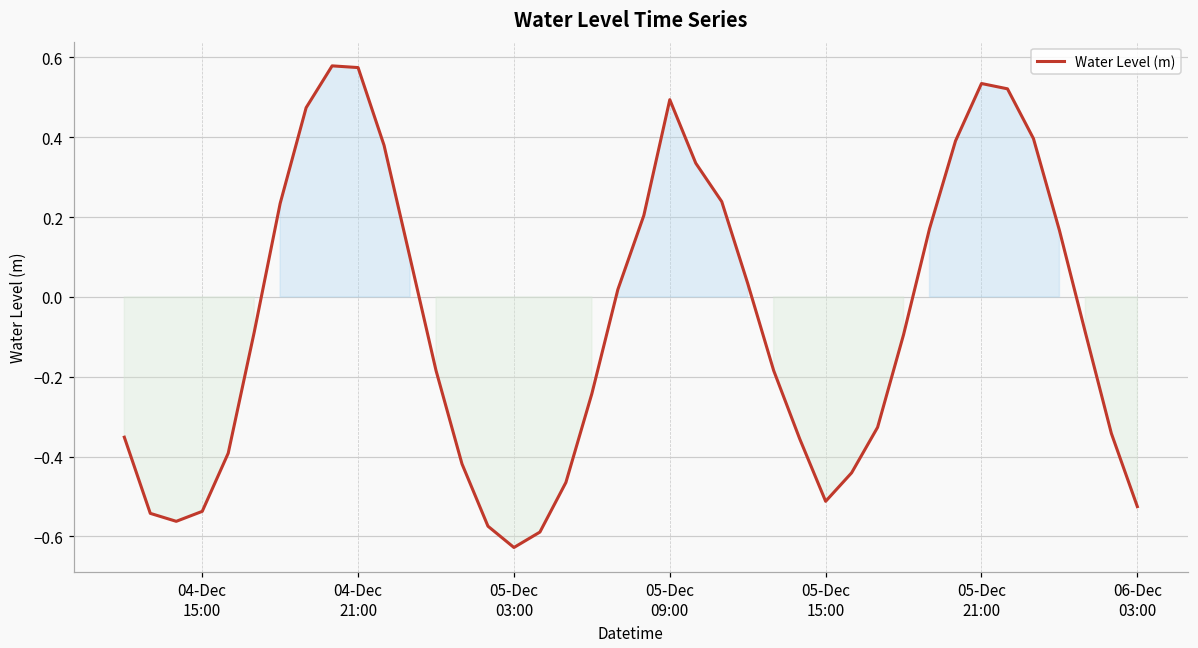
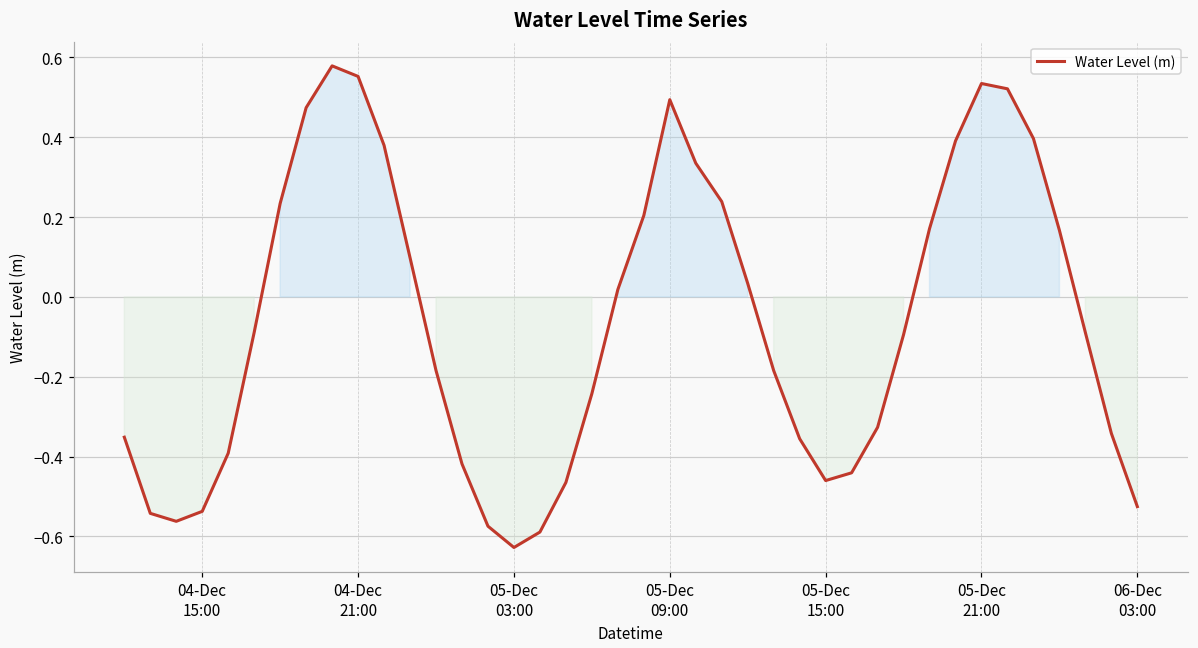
04-Dec 21:00: 0.57 -> 0.55
05-Dec 15:00: -0.51 -> -0.46
